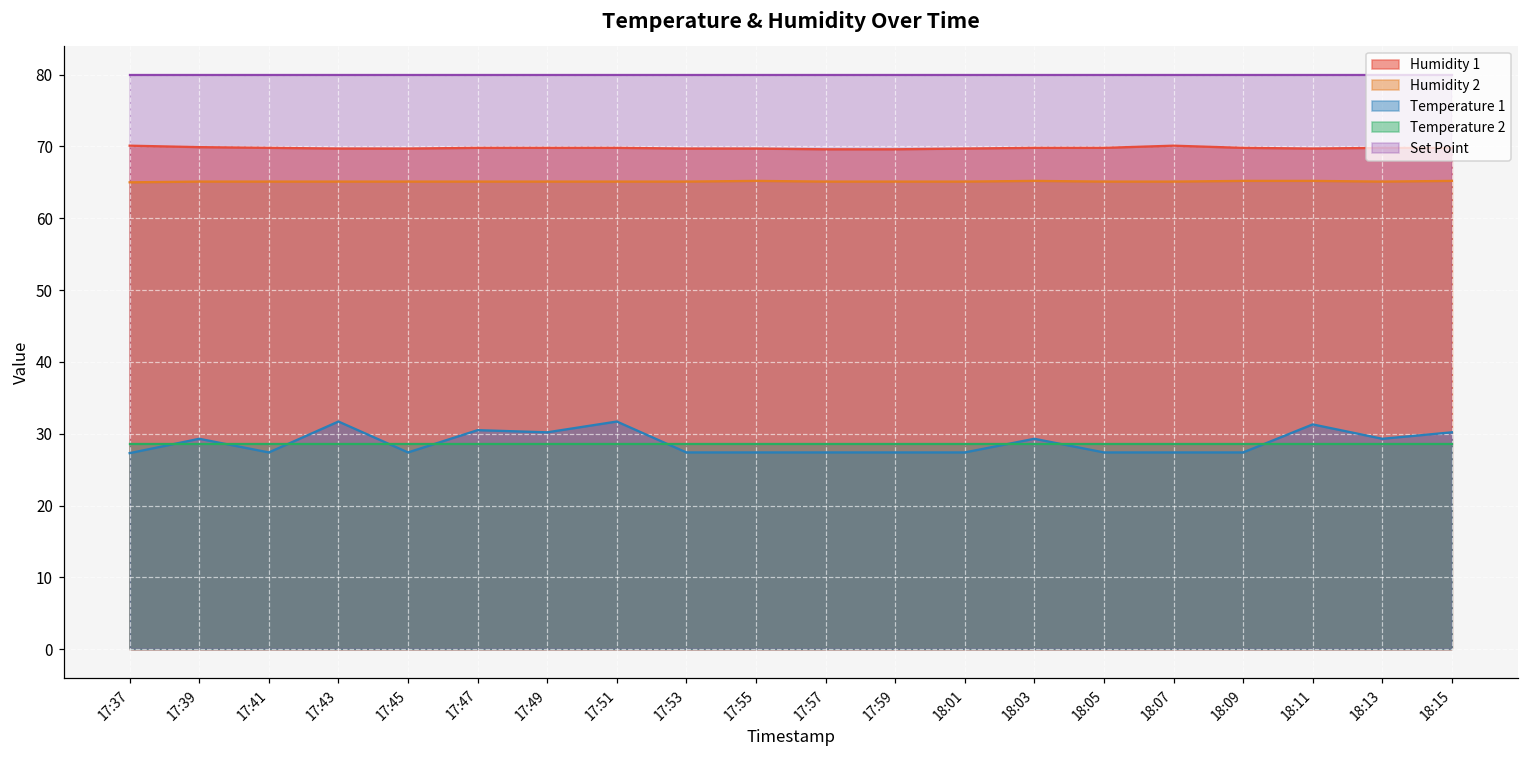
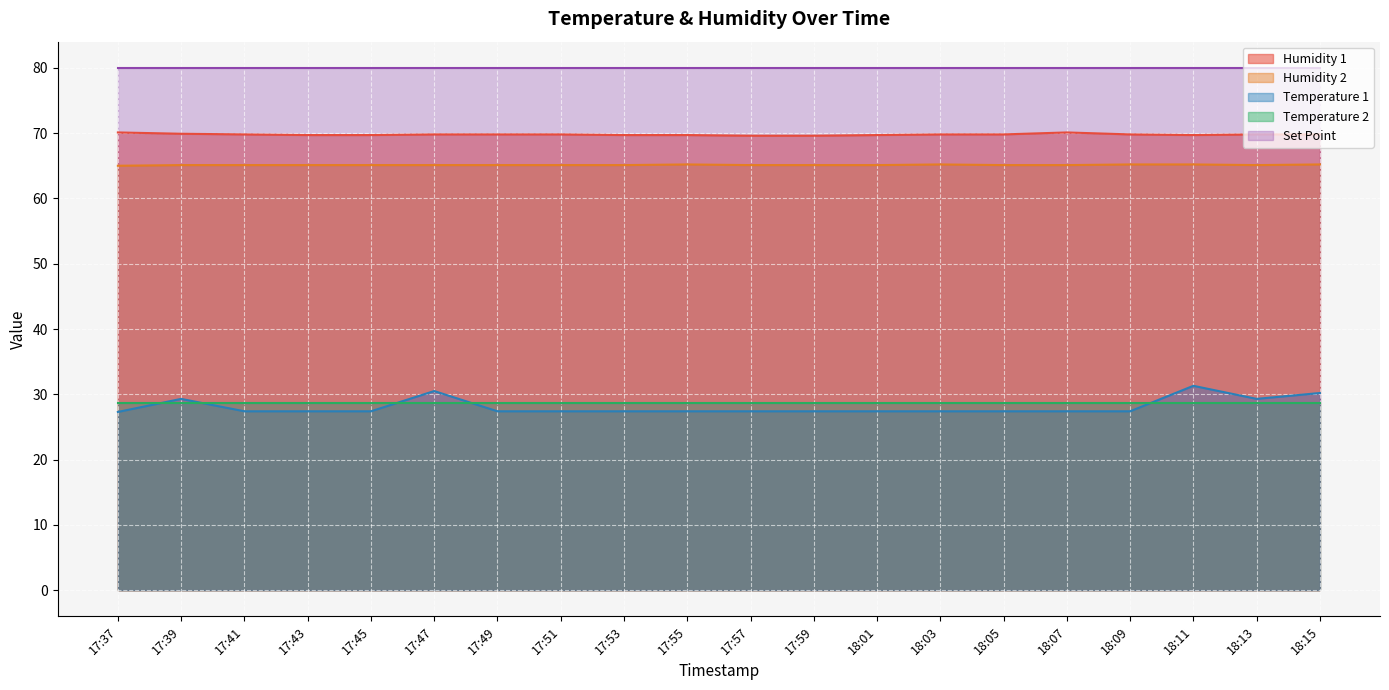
Temperature 1, 17:43: 32 -> 27
Temperature 1, 17:49: 30 -> 27
Temperature 1, 17:51: 32 -> 27
Temperature 1, 18:03: 29 -> 27
